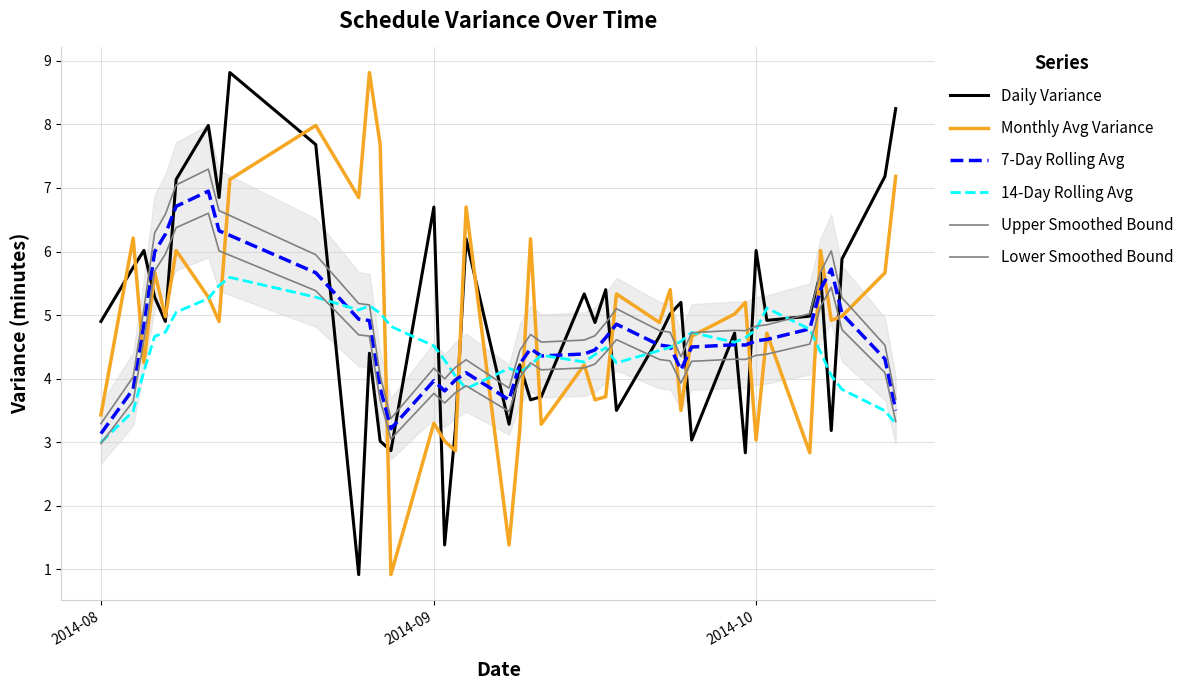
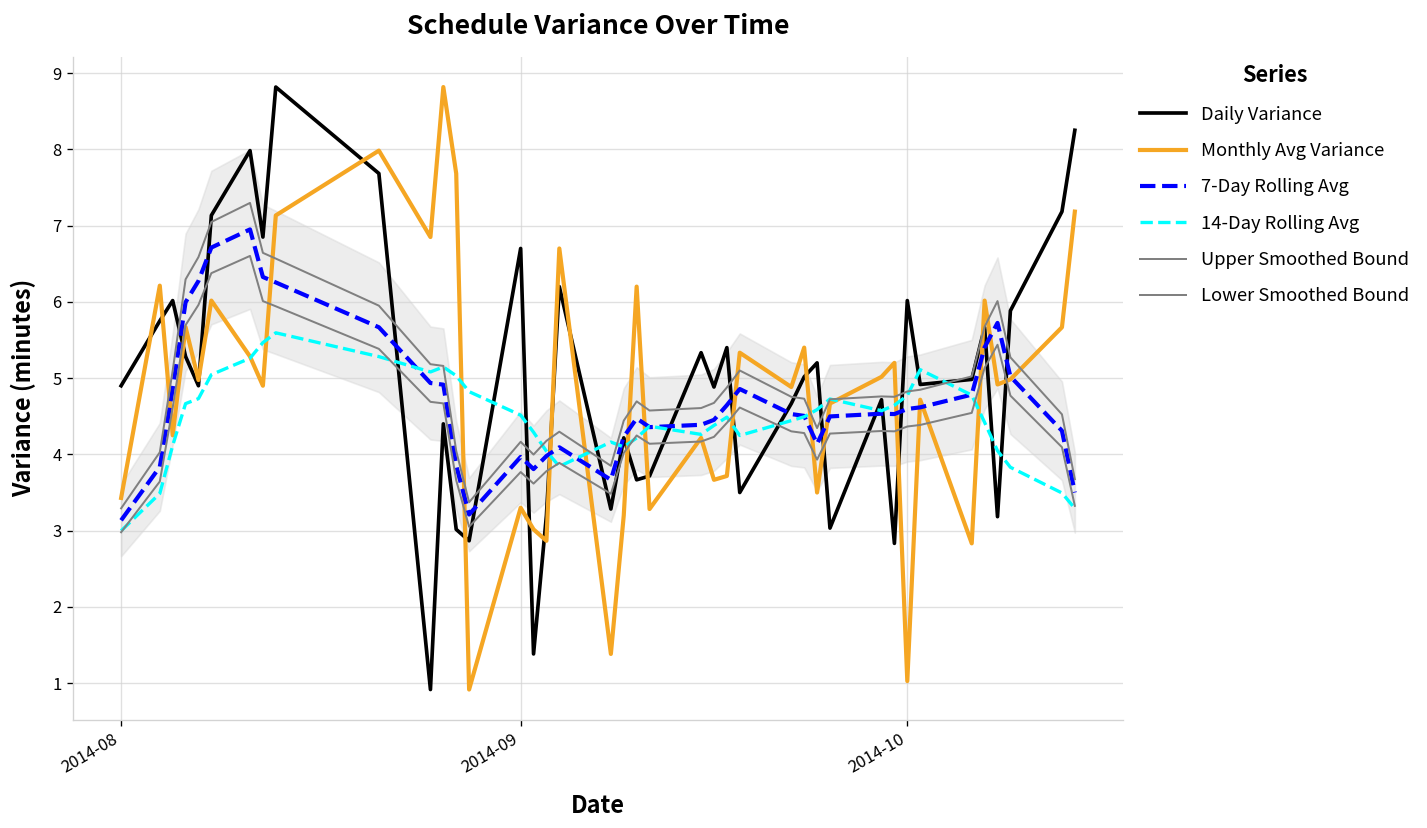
Monthly Avg Variance, 2014-10: 3.0 -> 1.0
